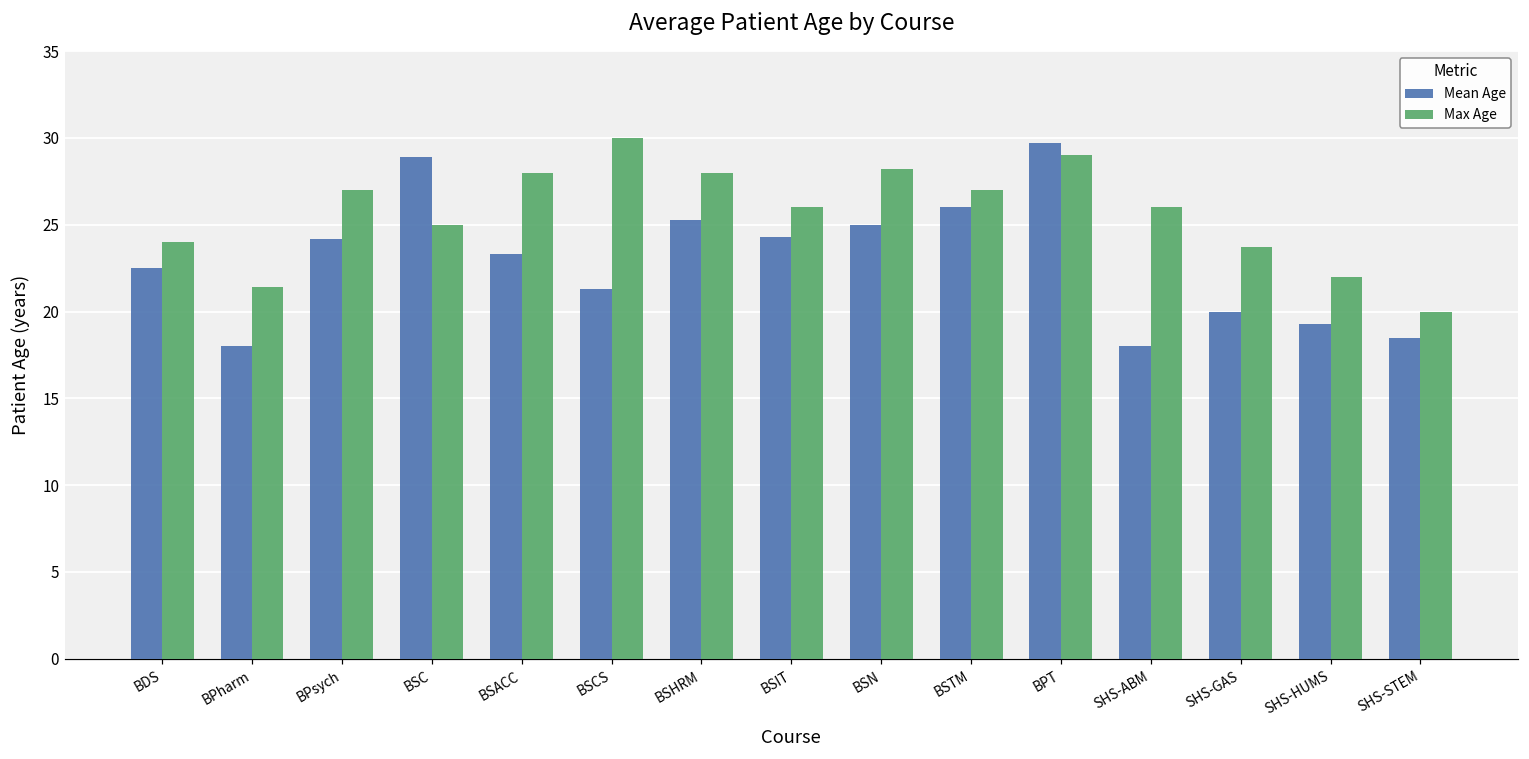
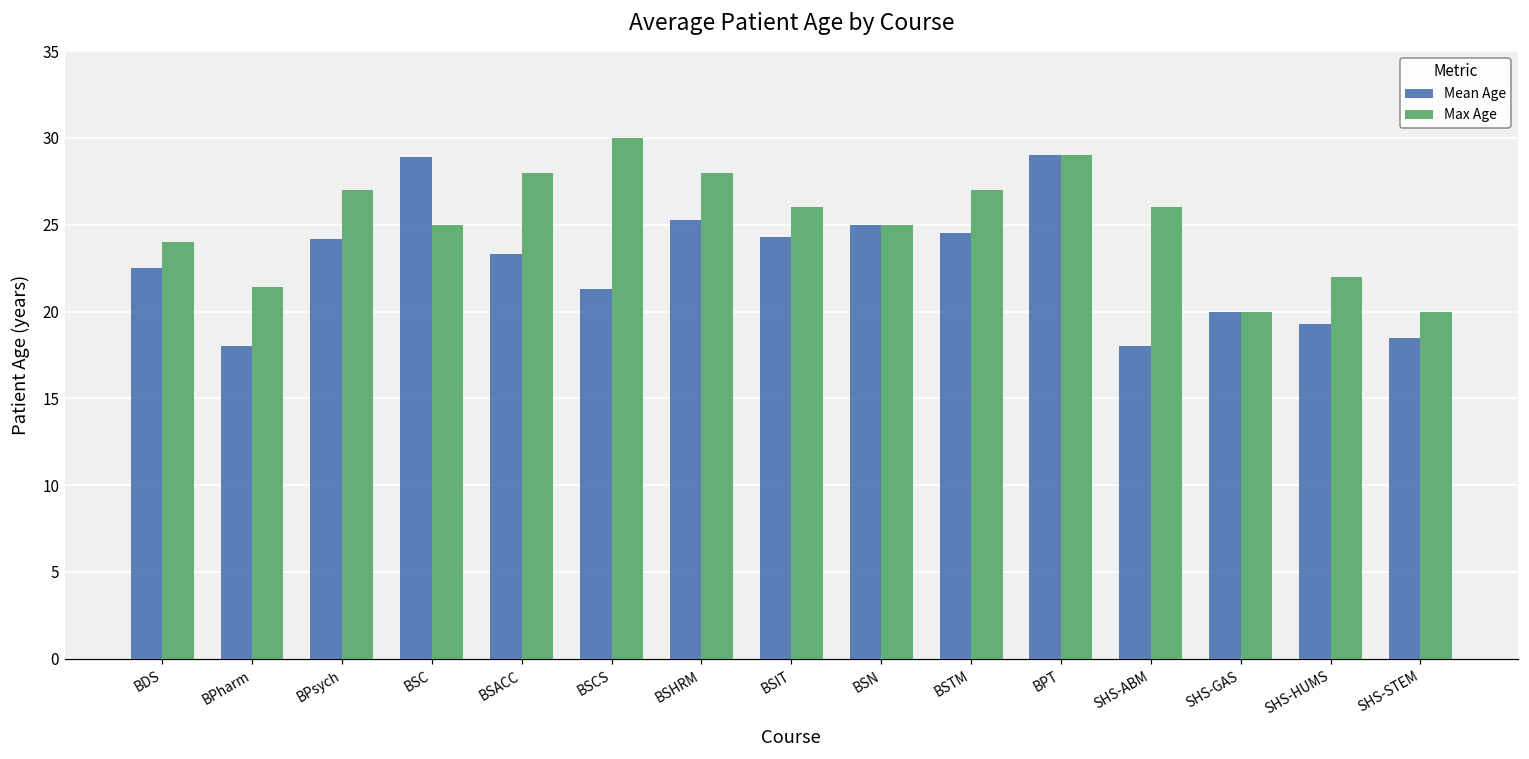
Max Age, BSN: 28.2 -> 25.0
Mean Age, BSTM: 26.0 -> 24.5
Mean Age, BPT: 29.7 -> 29.0
Max Age, SHS-GAS: 23.7 -> 20.0
